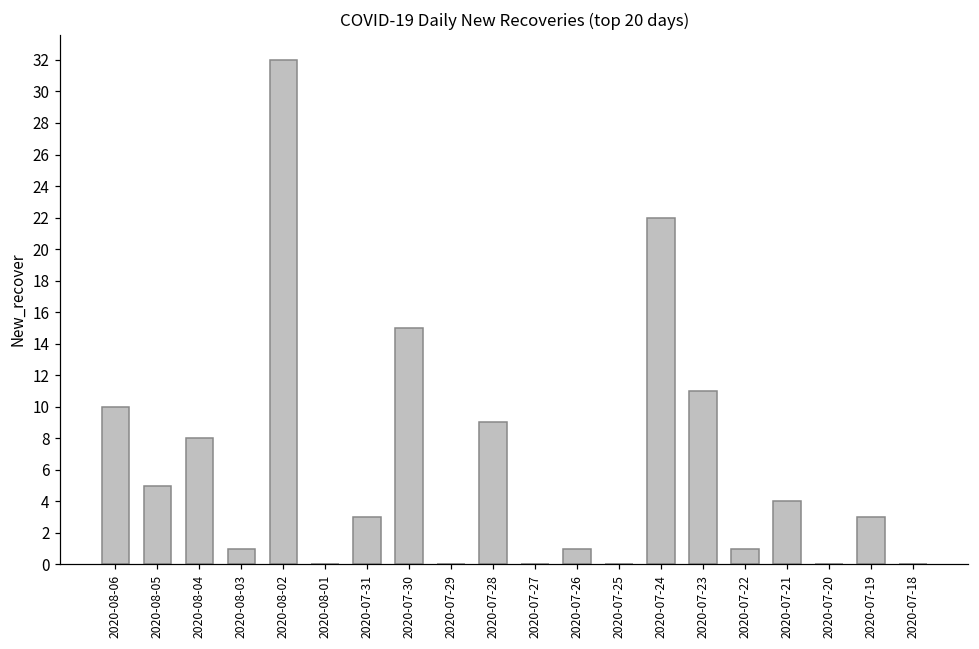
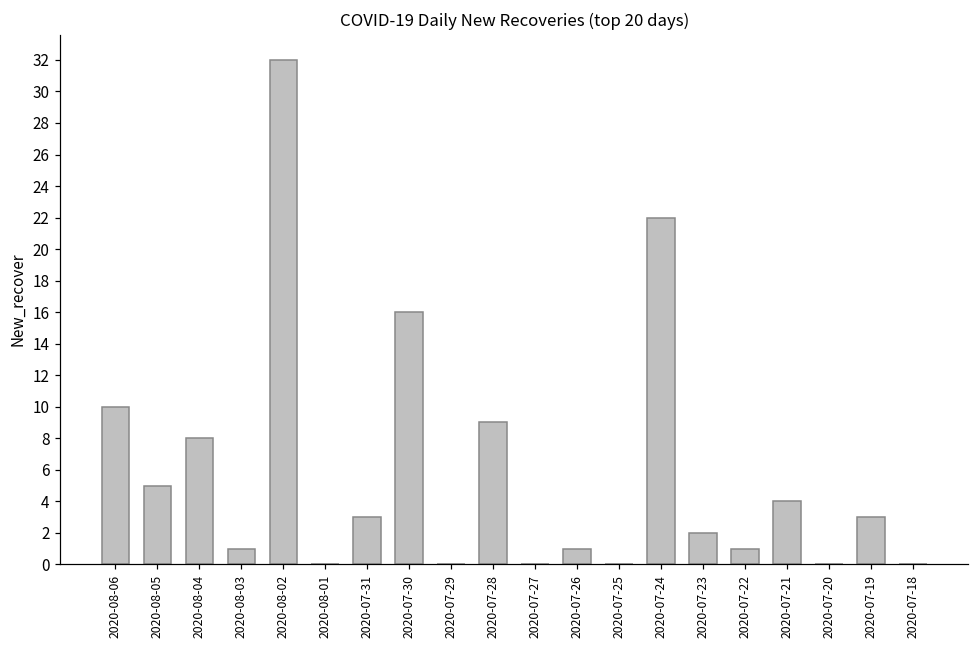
2020-07-30: 15 -> 16
2020-07-23: 11 -> 2
